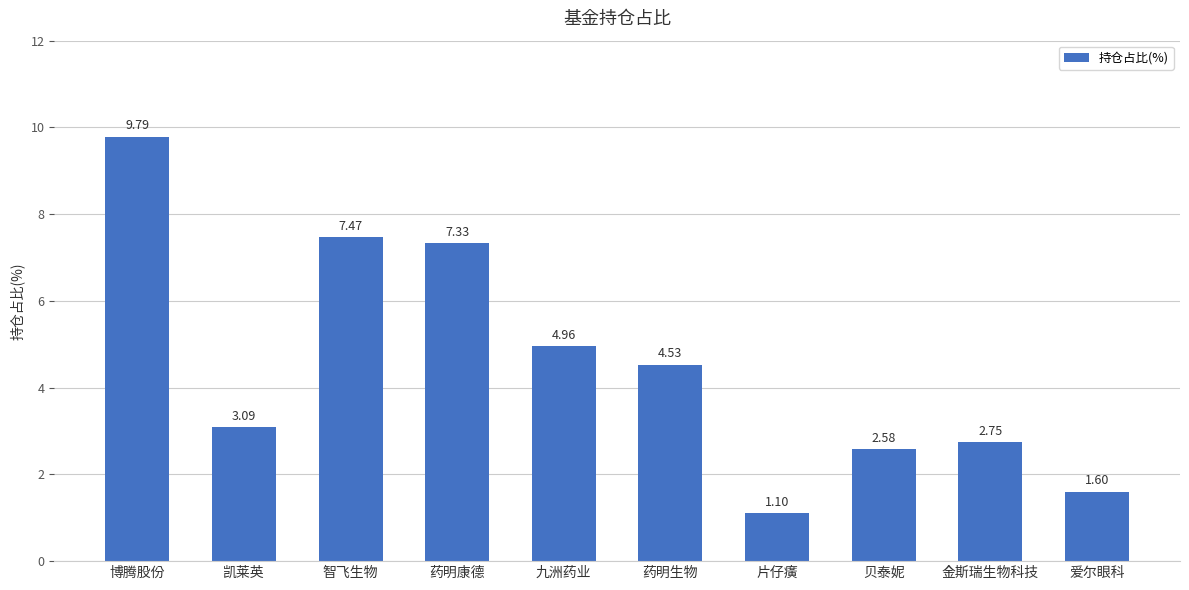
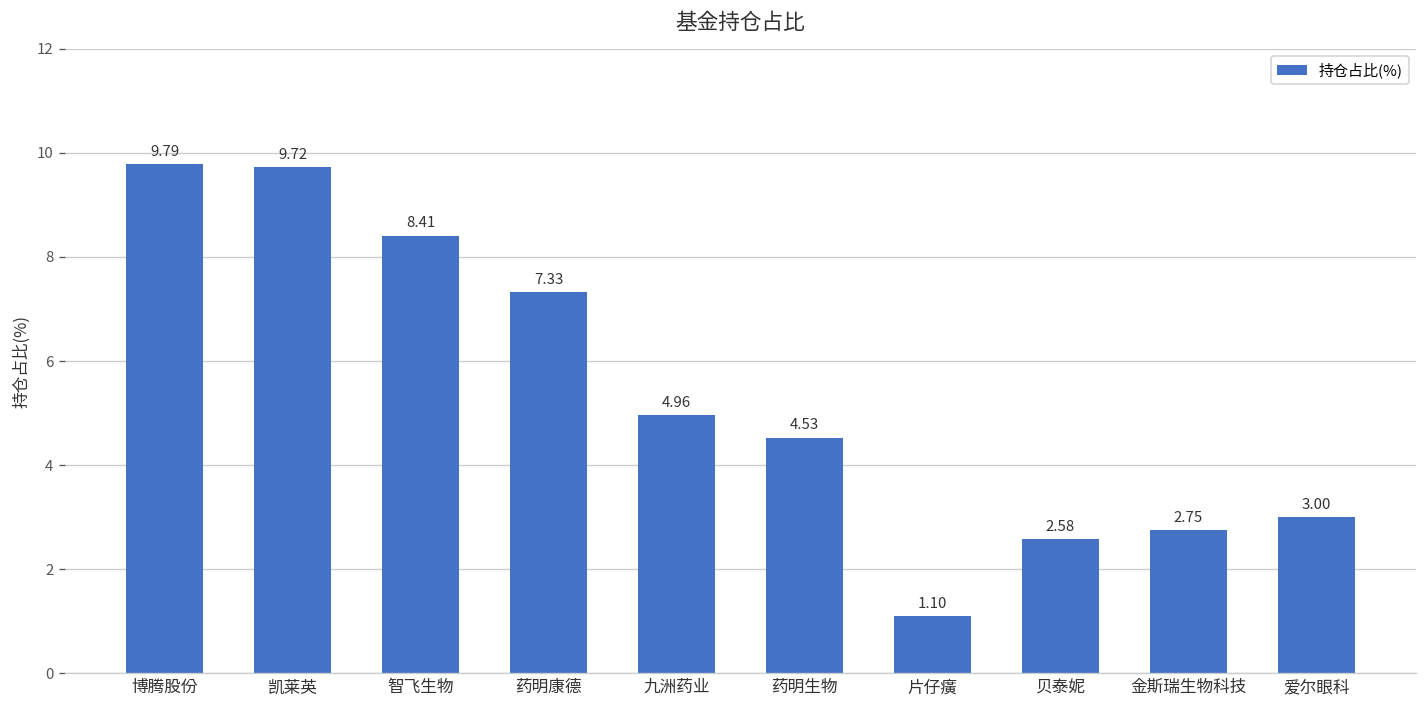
凯莱英: 3.09 -> 9.72
智飞生物: 7.47 -> 8.41
爱尔眼科: 1.60 -> 3.00
